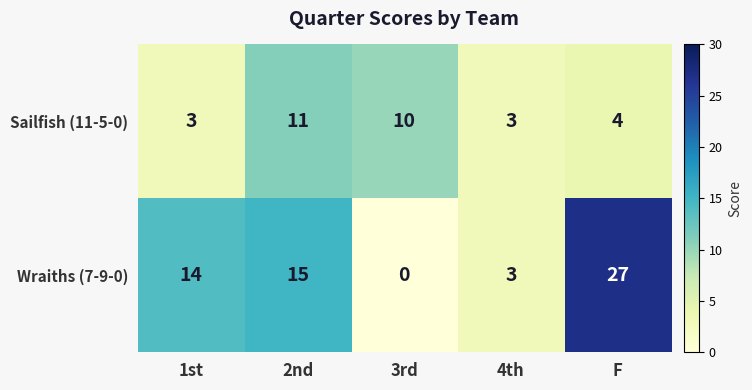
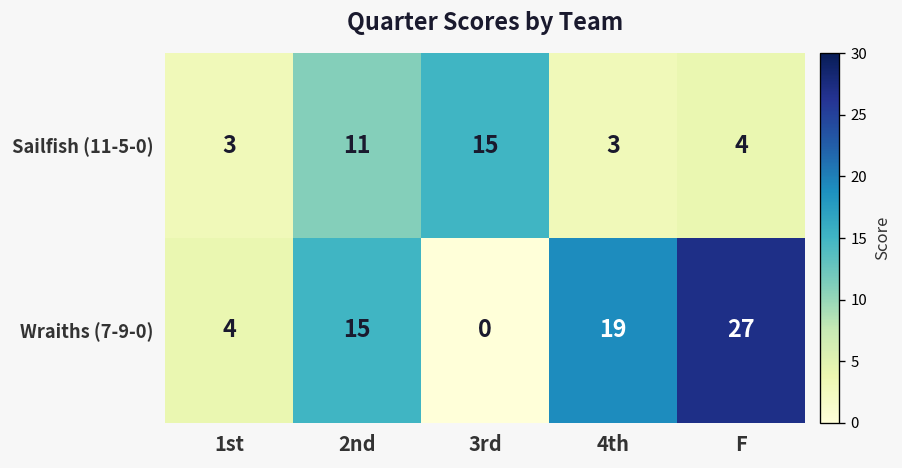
Sailfish (11-5-0), 3rd: 10 -> 15
Wraiths (7-9-0), 1st: 14 -> 4
Wraiths (7-9-0), 4th: 3 -> 19
